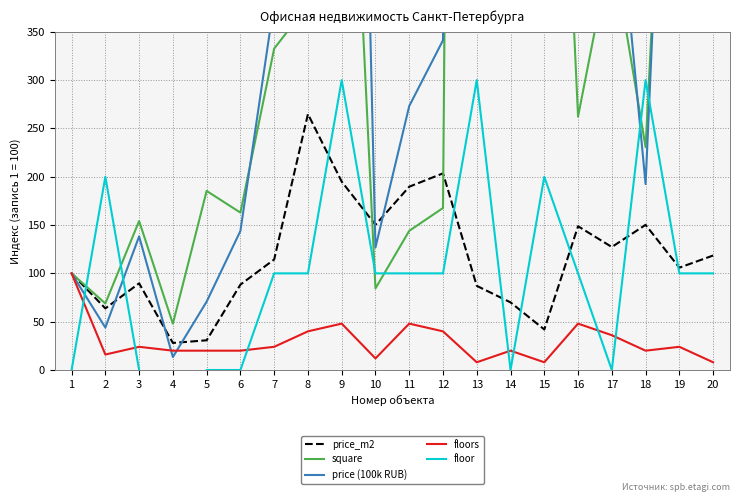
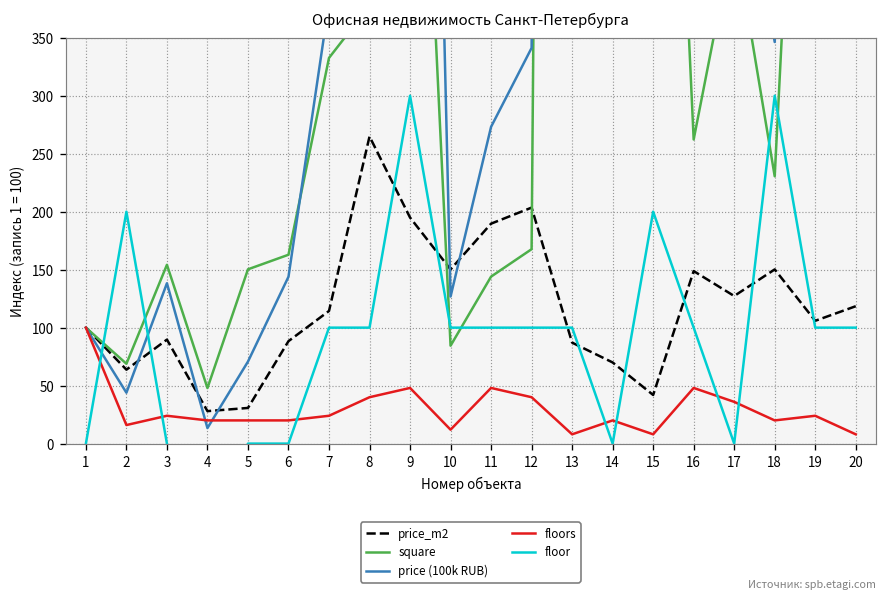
square, 5: 190 -> 150
floor, 13: 300 -> 100
price (100k RUB), 18: 190 -> 350
